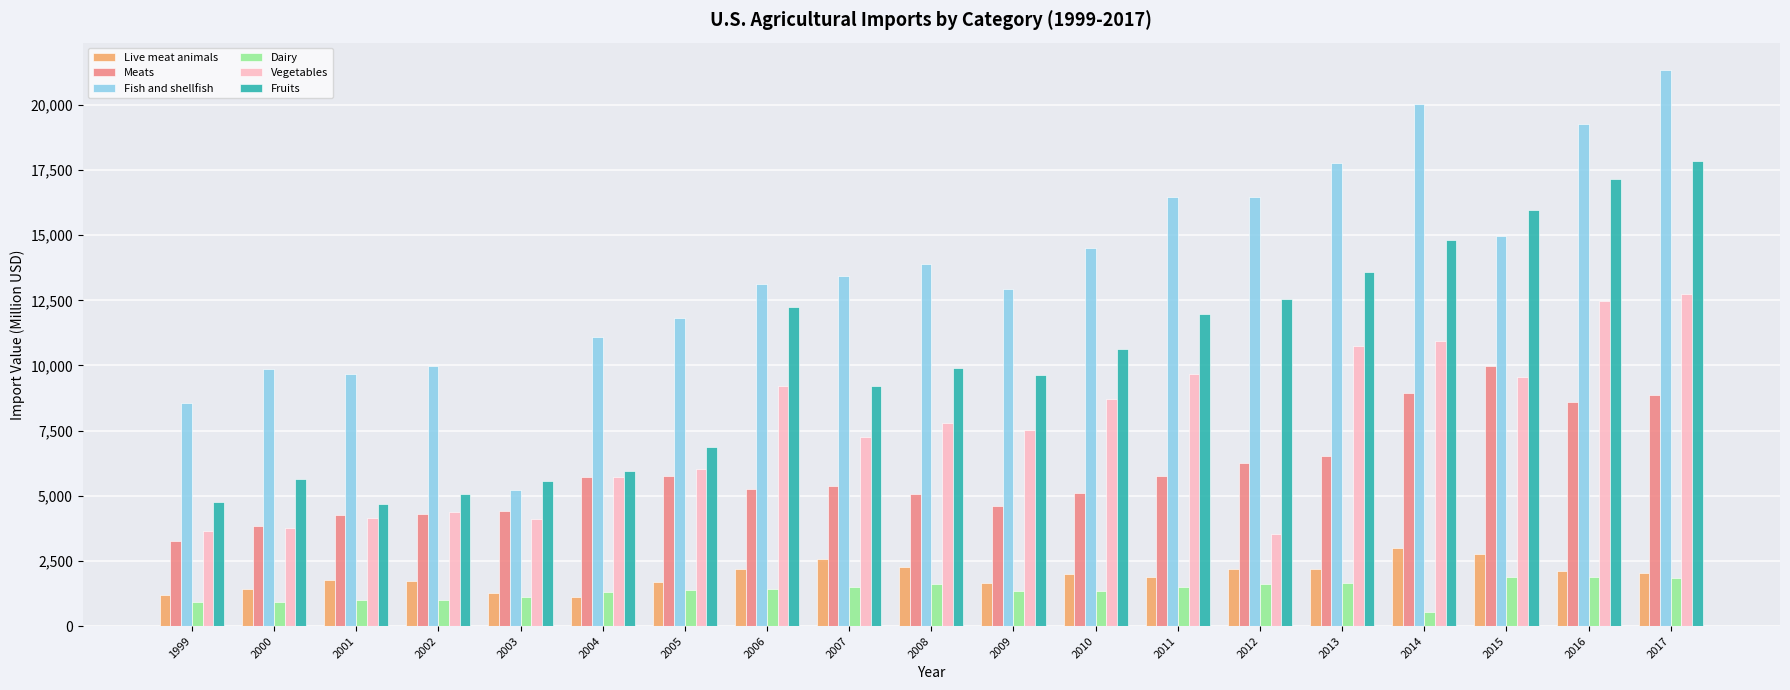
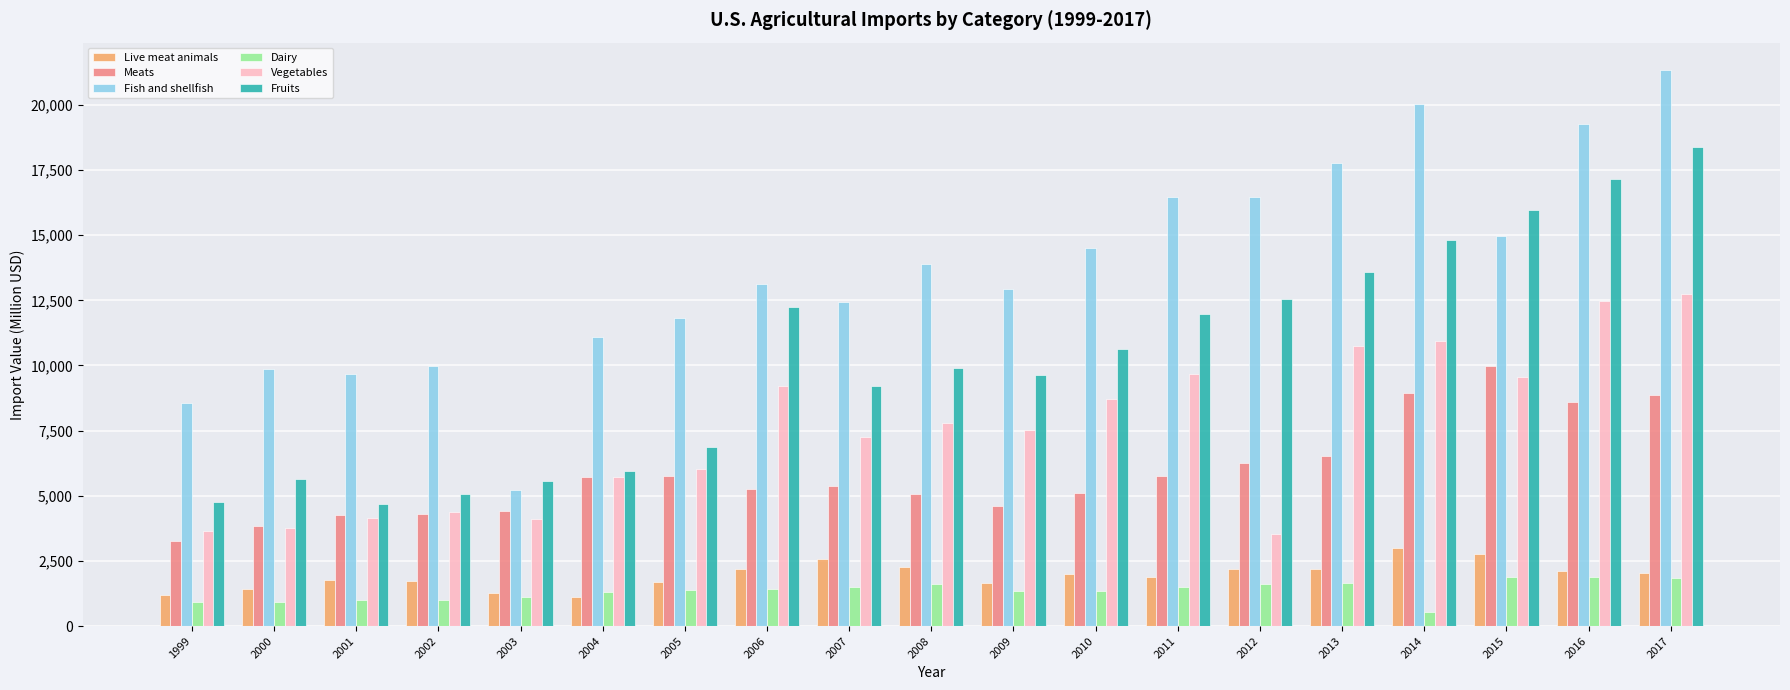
Fish and shellfish, 2007: 13,400 -> 12,500
Fruits, 2017: 17,800 -> 18,400
